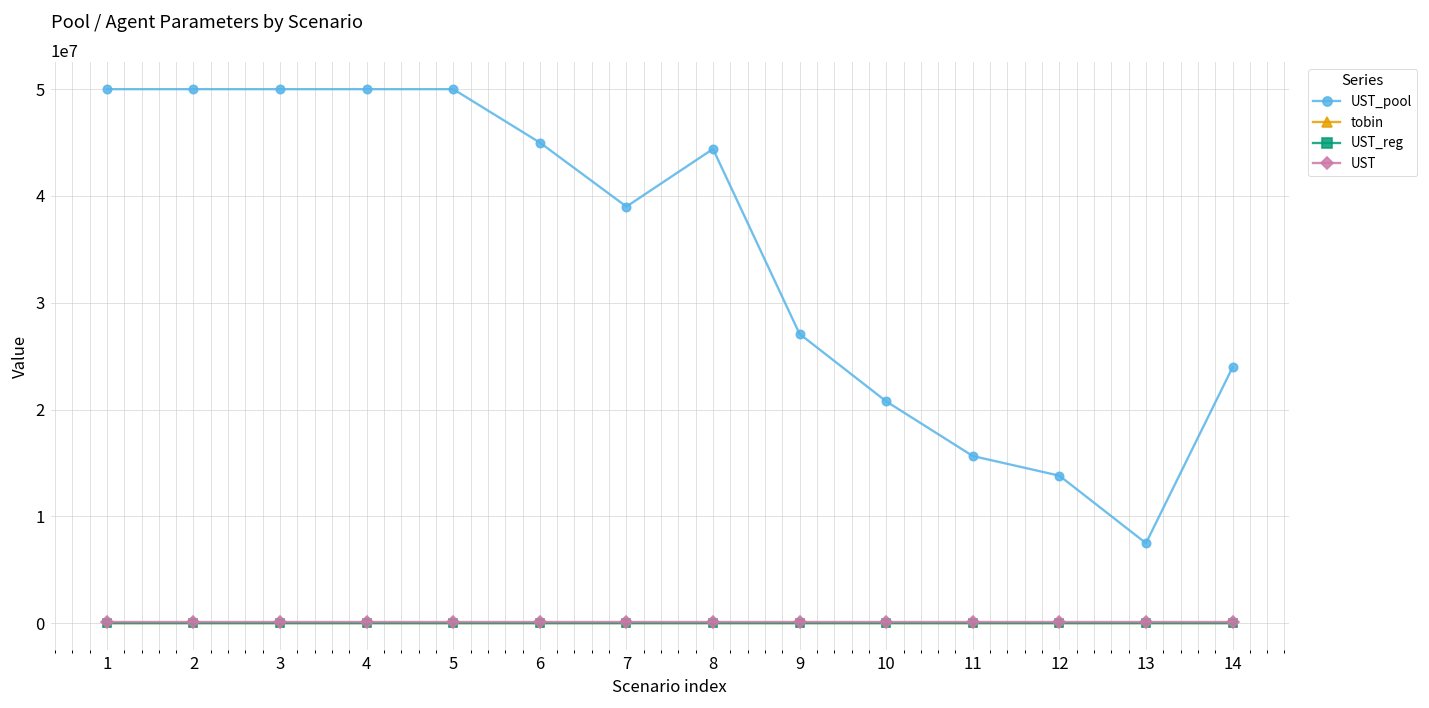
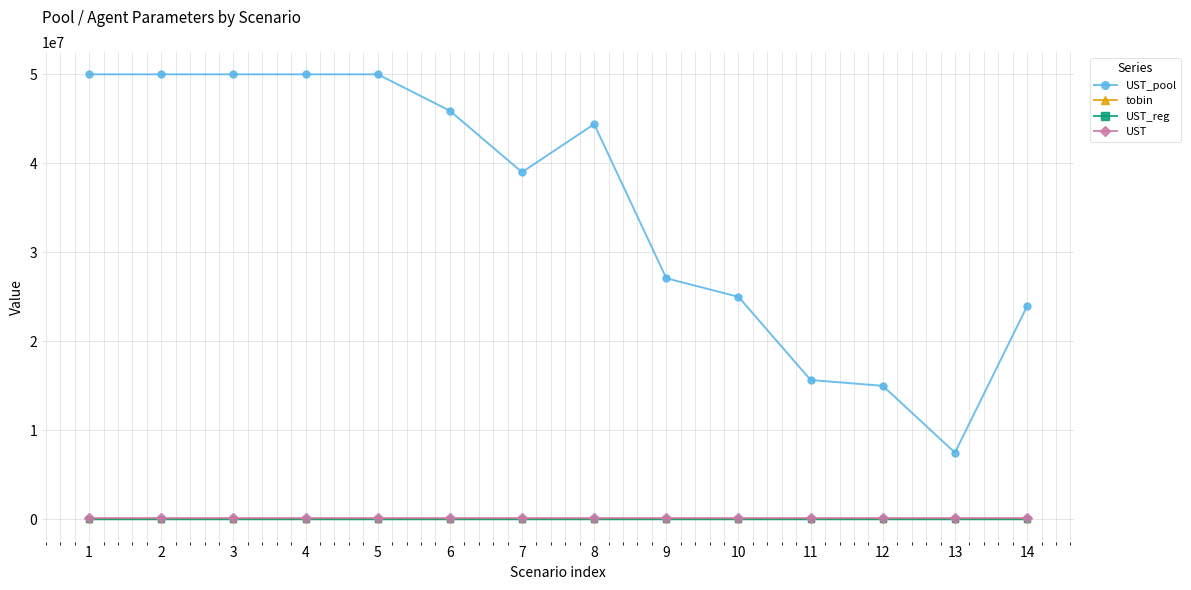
UST_pool, 6: 45000000 -> 46000000
UST_pool, 10: 21000000 -> 25000000
UST_pool, 12: 14000000 -> 15000000
